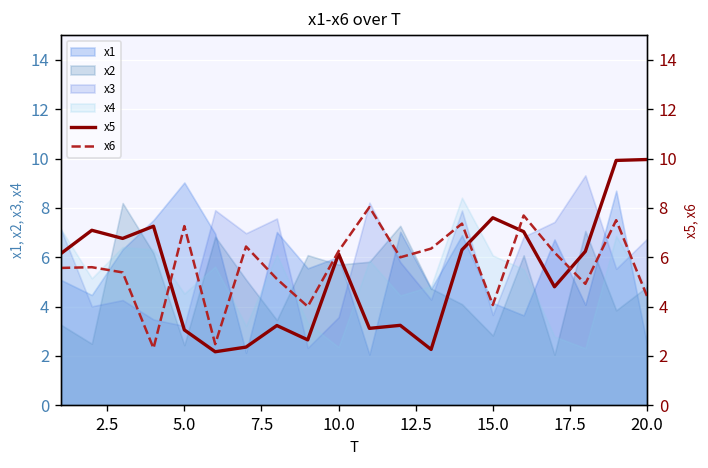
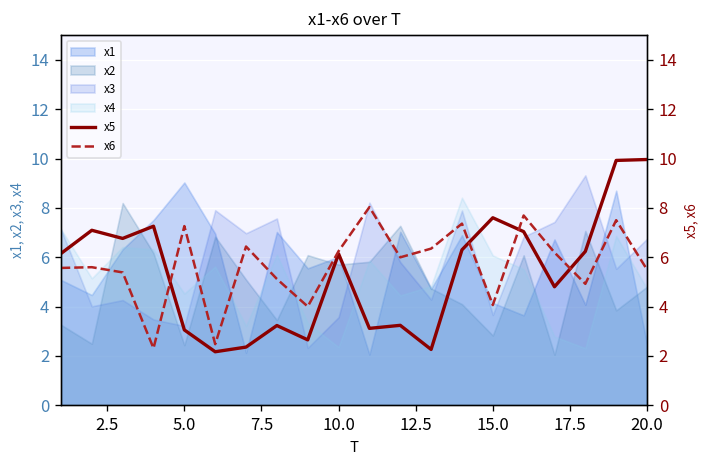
x6, 20.0: 4.4 -> 5.5
